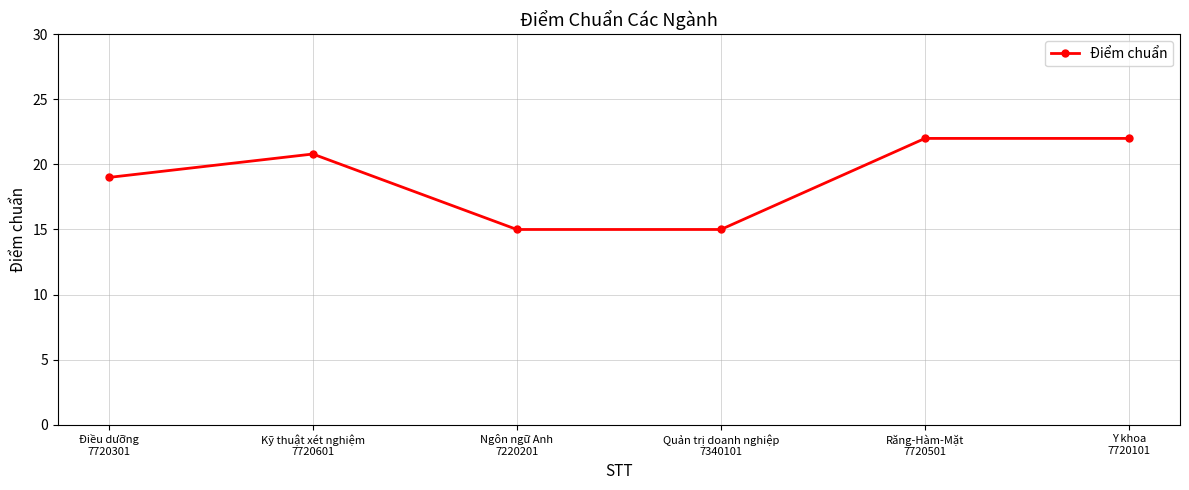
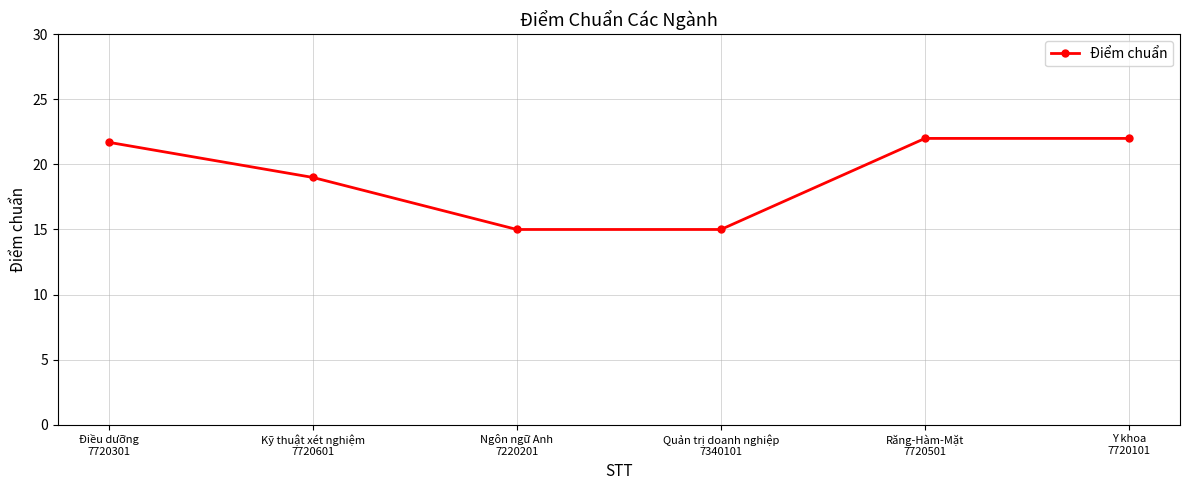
Điều dưỡng 7720301: 19.0 -> 21.7
Kỹ thuật xét nghiệm 7720601: 20.8 -> 19.0
